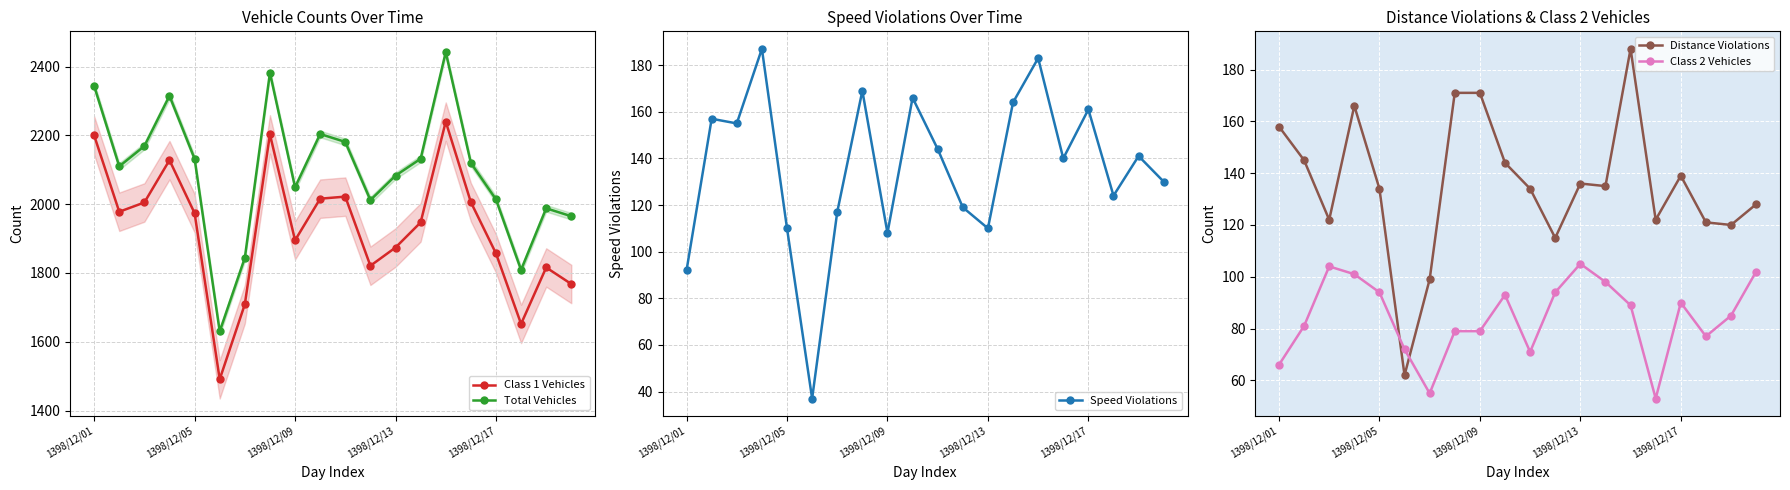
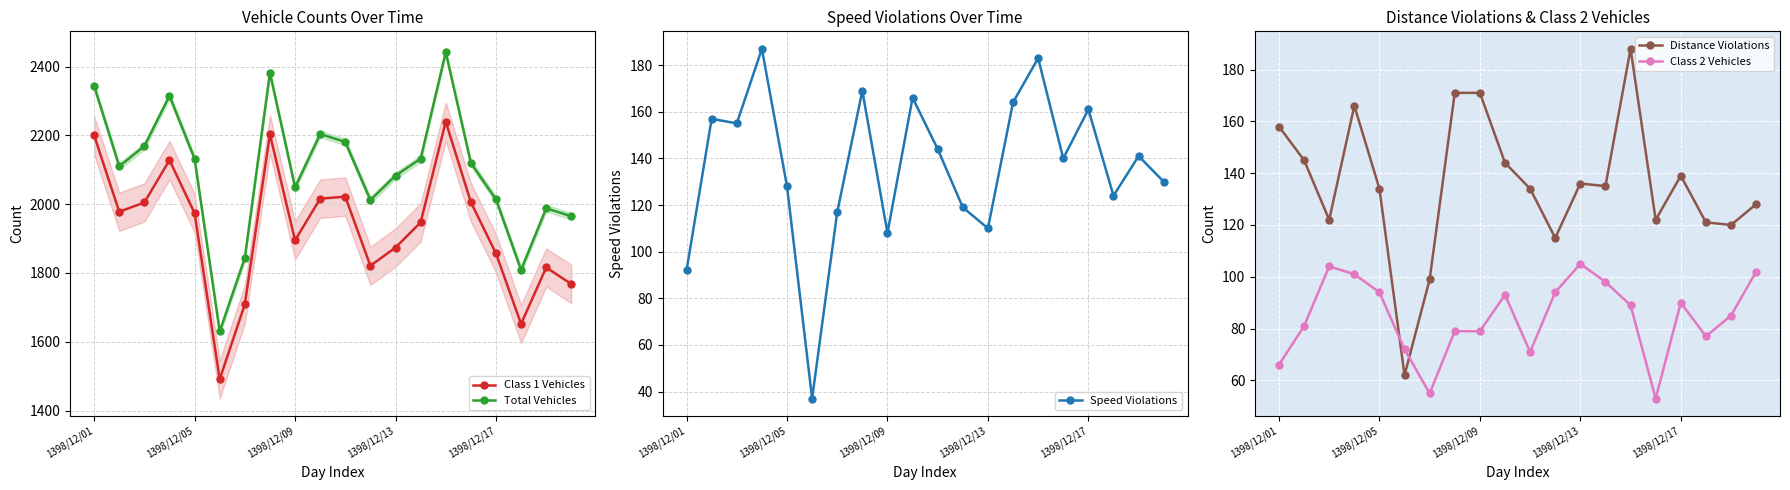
Speed Violations Over Time, 1398/12/05: 110 -> 128
